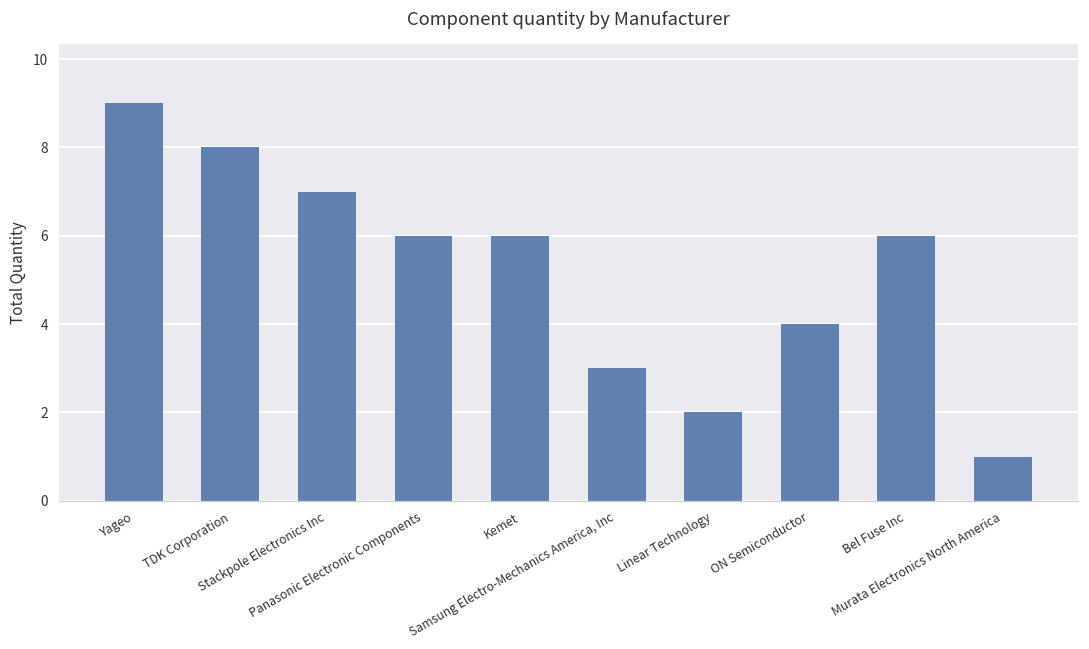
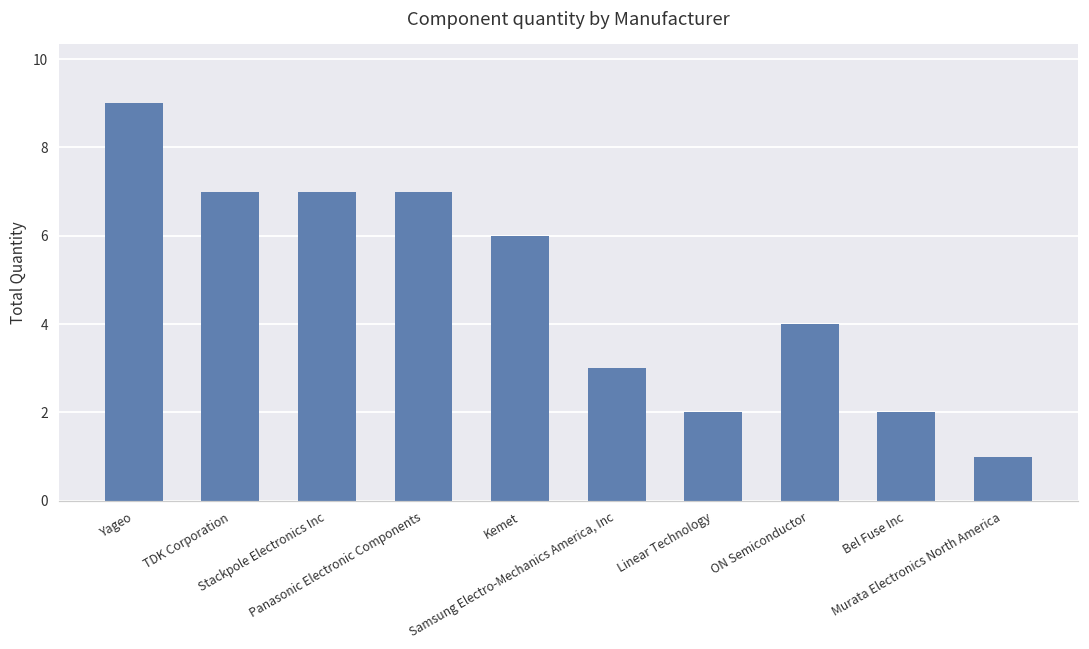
TDK Corporation: 8 -> 7
Panasonic Electronic Components: 6 -> 7
Bel Fuse Inc: 6 -> 2
